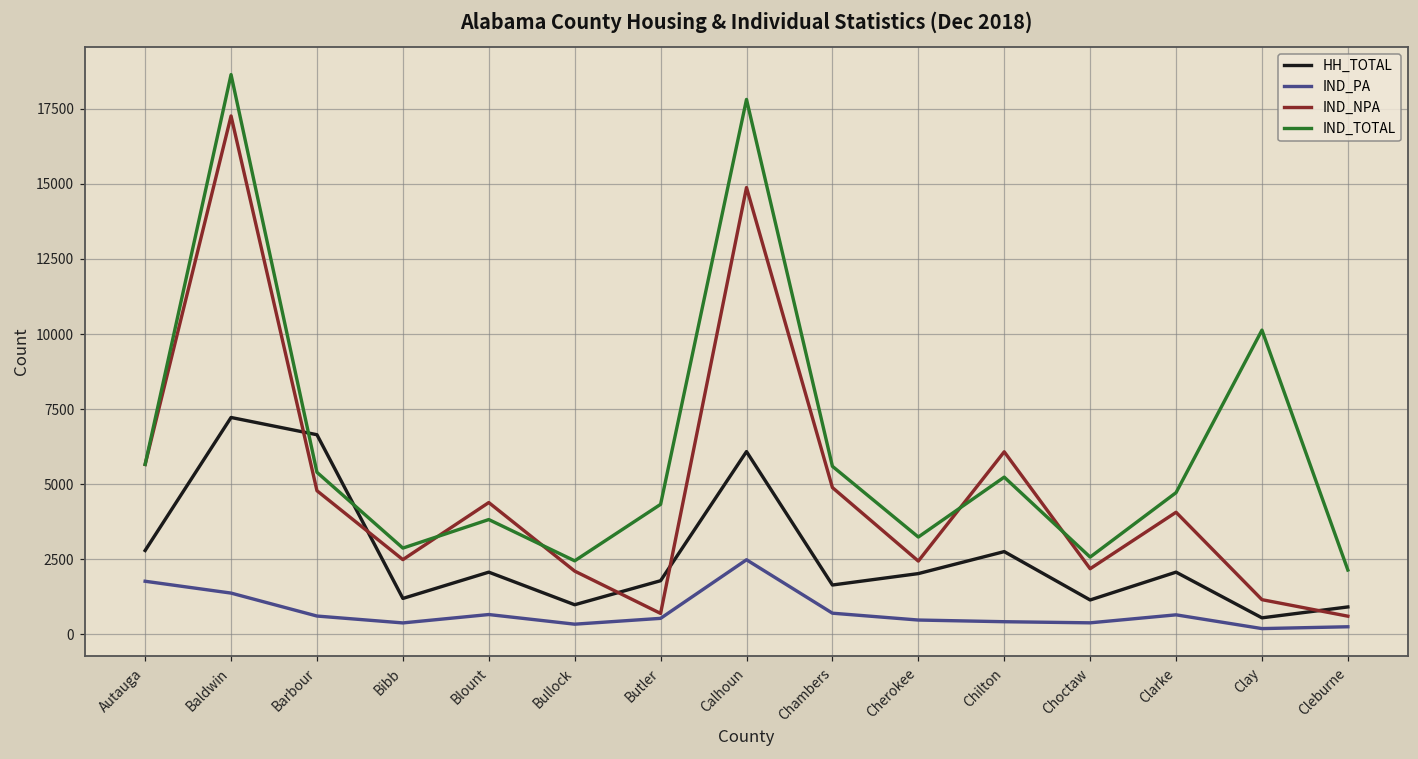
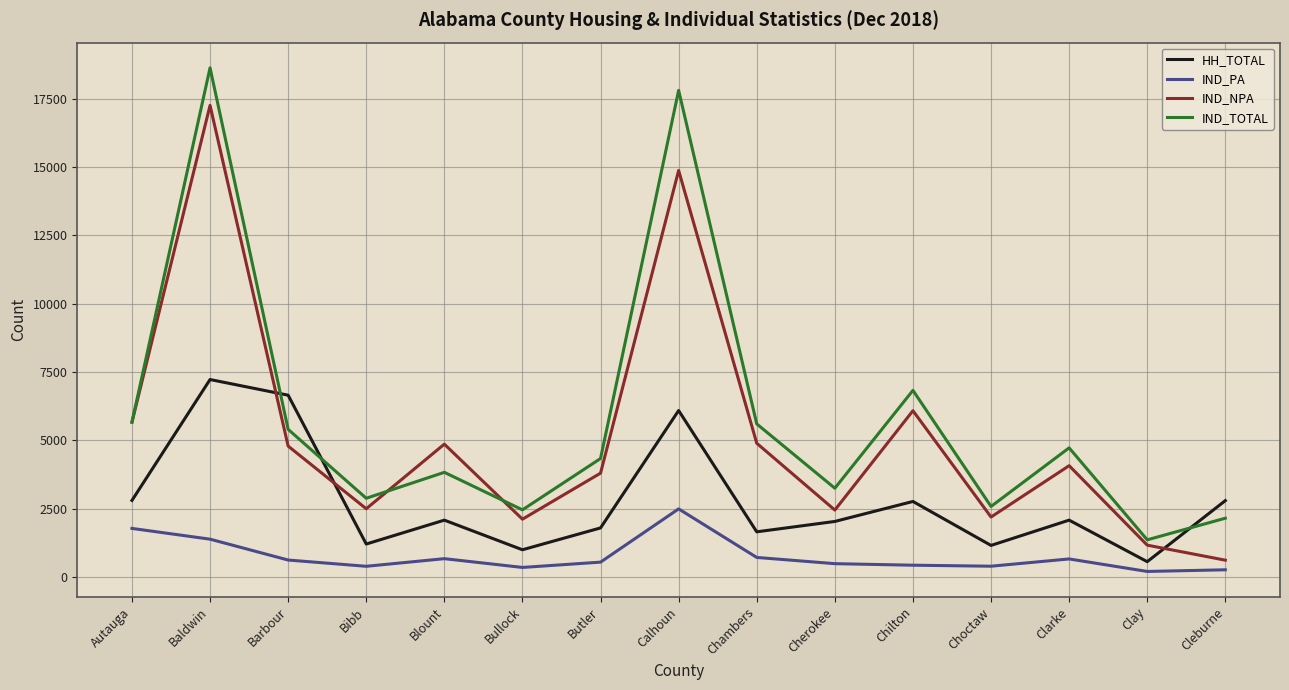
IND_NPA, Blount: 4400 -> 4900
IND_NPA, Butler: 700 -> 3800
IND_TOTAL, Chilton: 5200 -> 6800
IND_TOTAL, Clay: 10100 -> 1400
HH_TOTAL, Cleburne: 900 -> 2800
